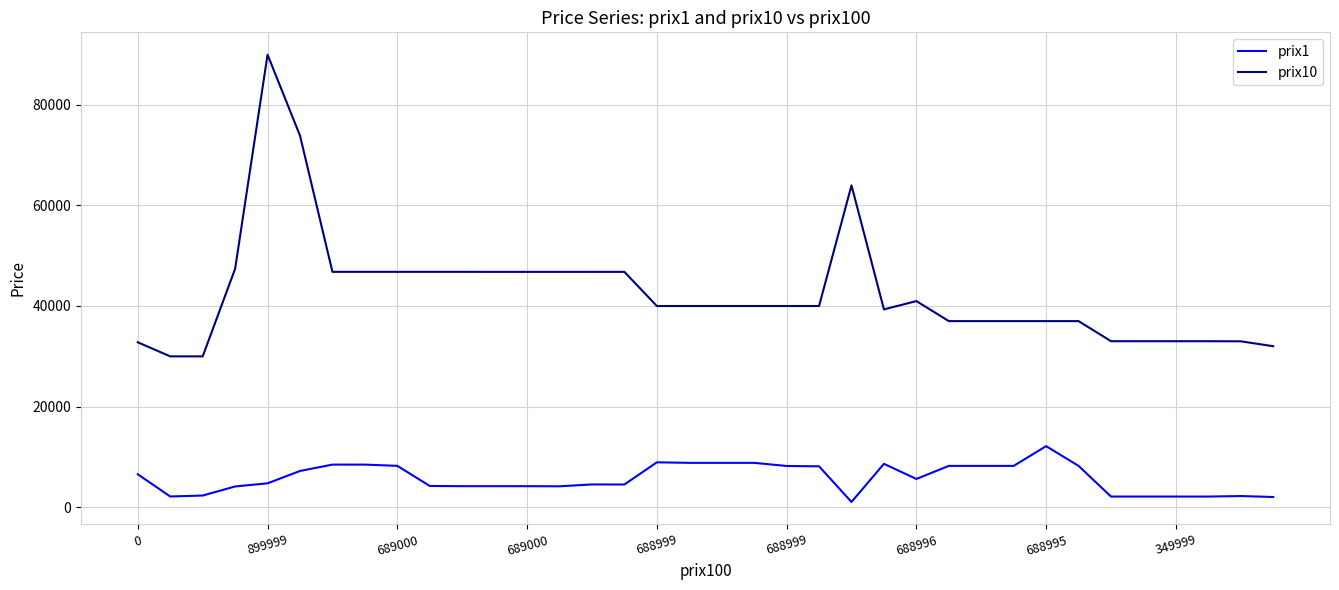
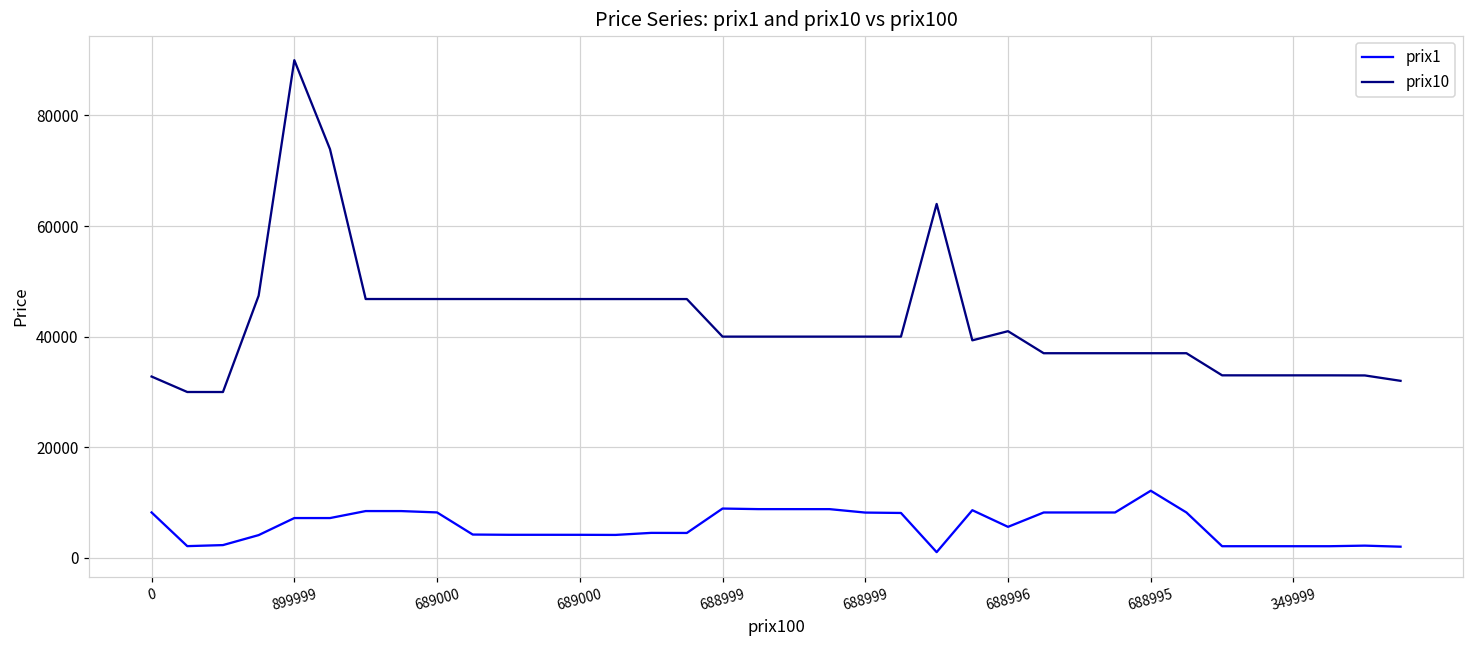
prix1, 0: 7000 -> 8000
prix1, 899999: 5000 -> 7000
